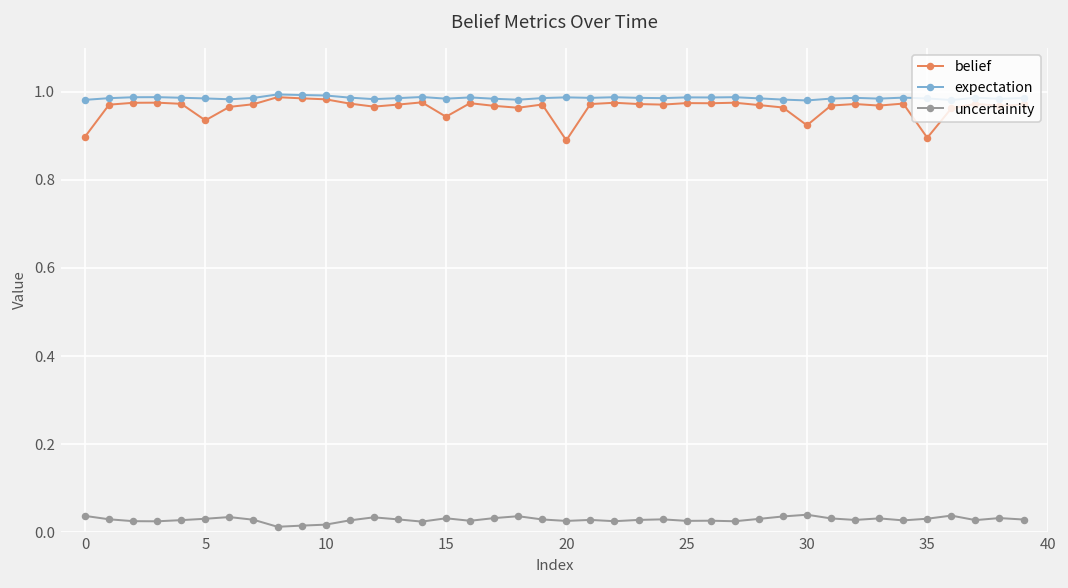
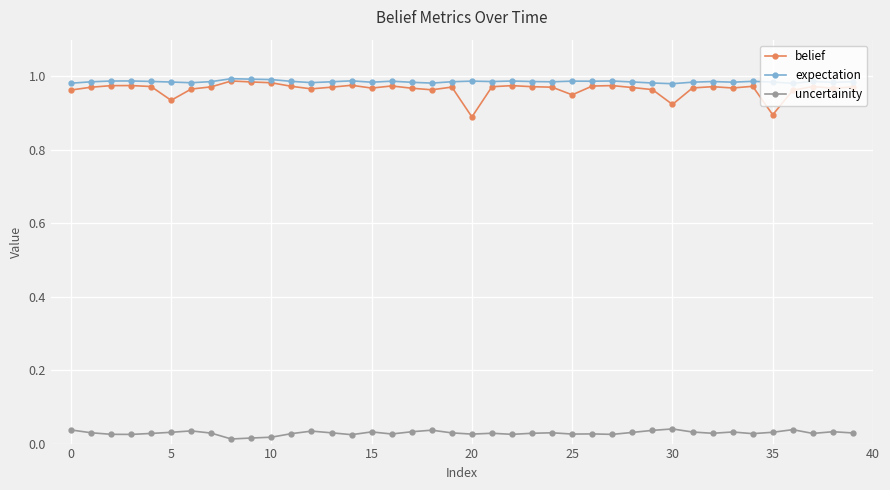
belief, 0: 0.90 -> 0.96
belief, 15: 0.94 -> 0.97
belief, 25: 0.97 -> 0.95
